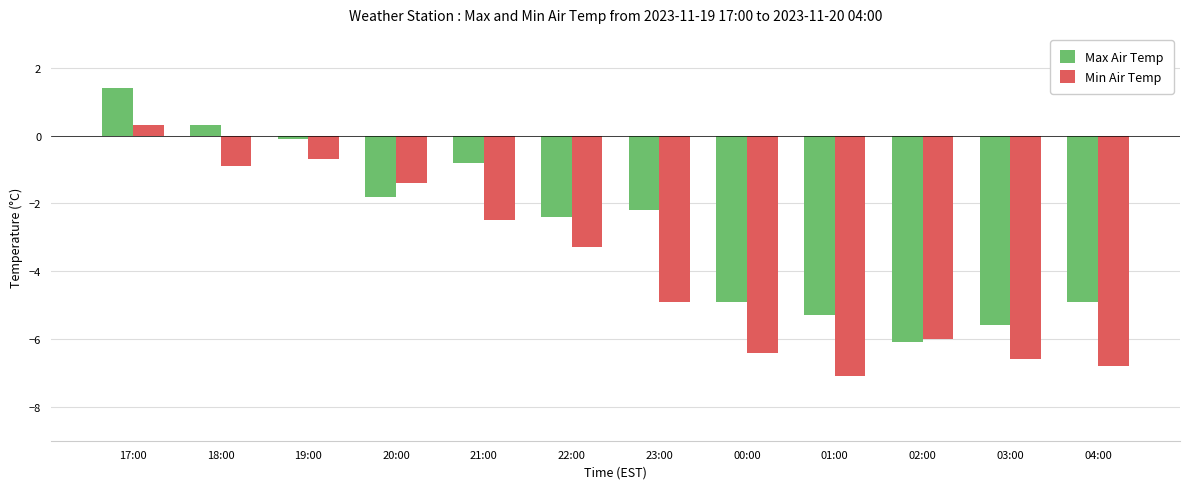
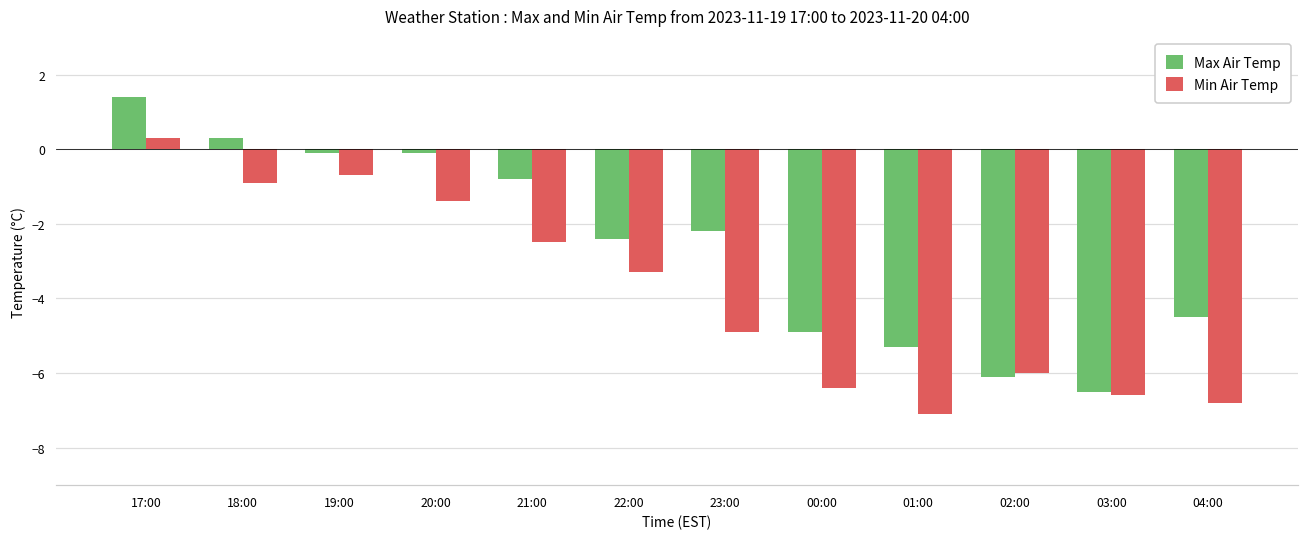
Max Air Temp, 20:00: -1.8 -> -0.1
Max Air Temp, 03:00: -5.6 -> -6.5
Max Air Temp, 04:00: -4.9 -> -4.5
